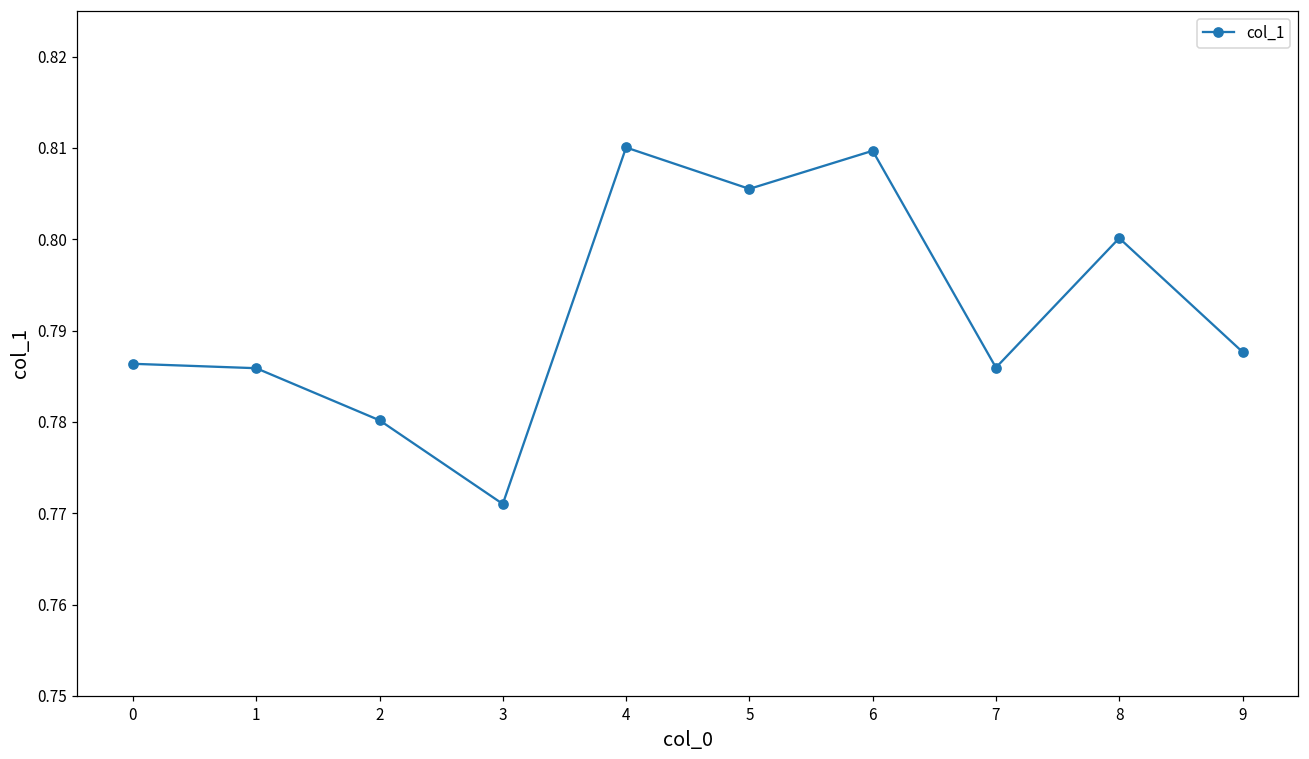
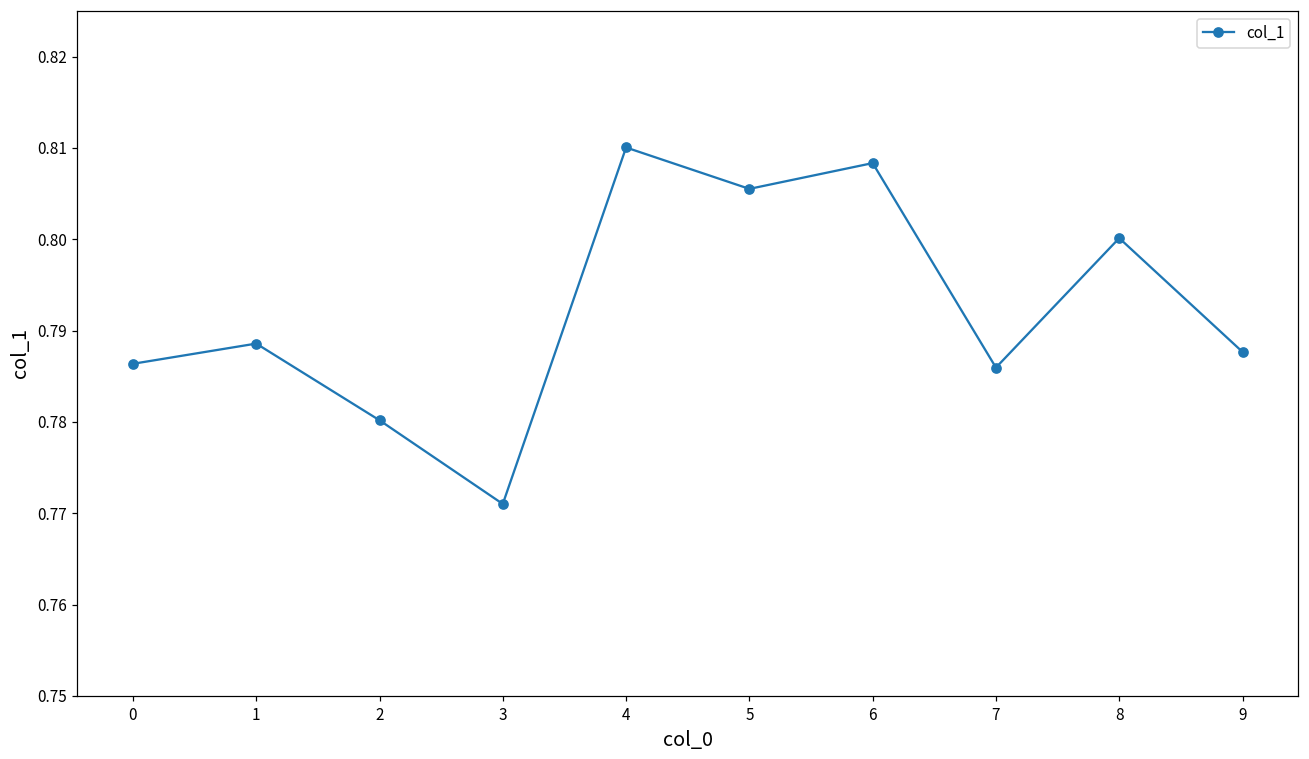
1: 0.786 -> 0.789
6: 0.810 -> 0.808
